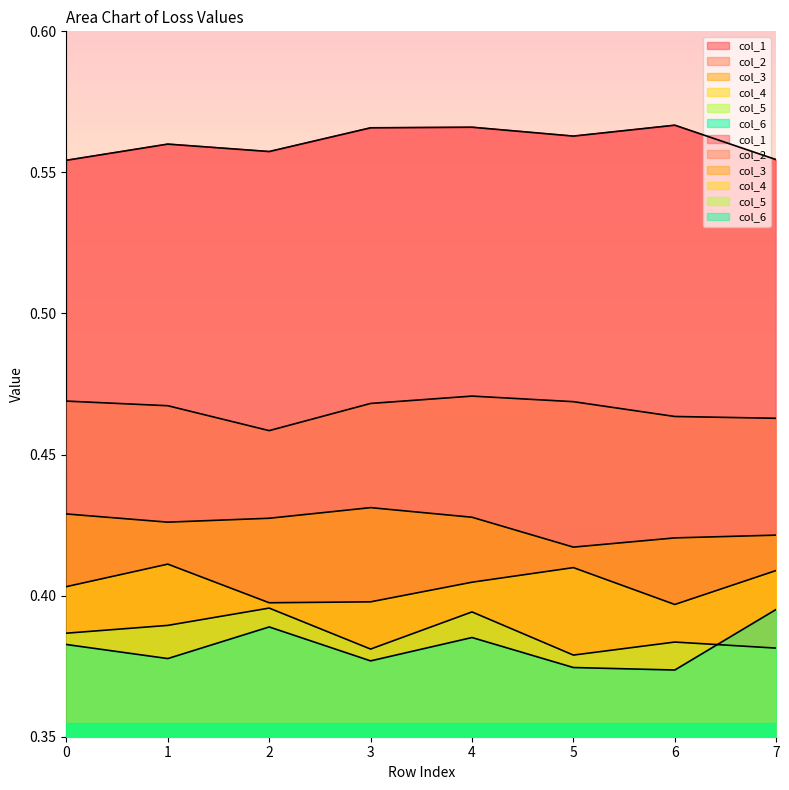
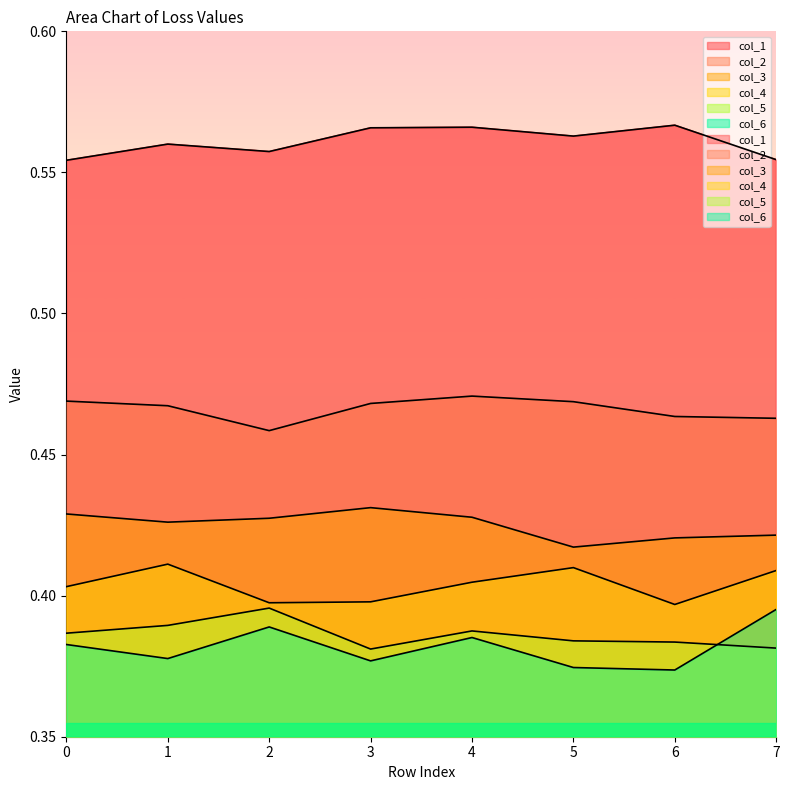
col_5, 4: 0.394 -> 0.387
col_5, 5: 0.379 -> 0.384
